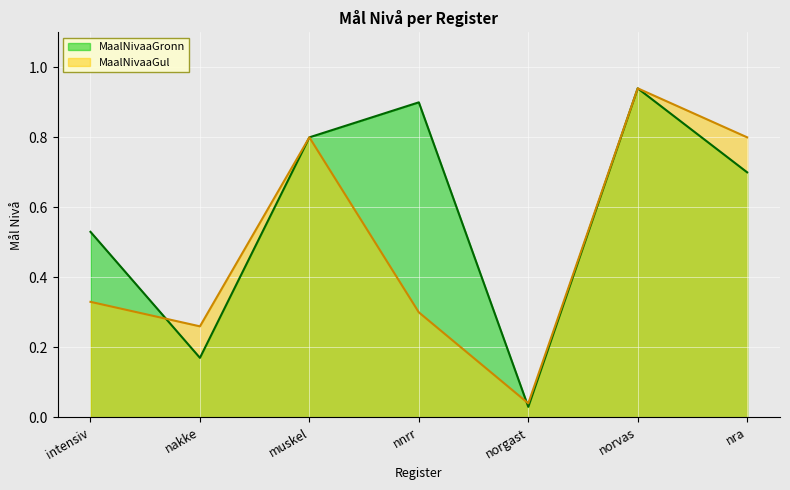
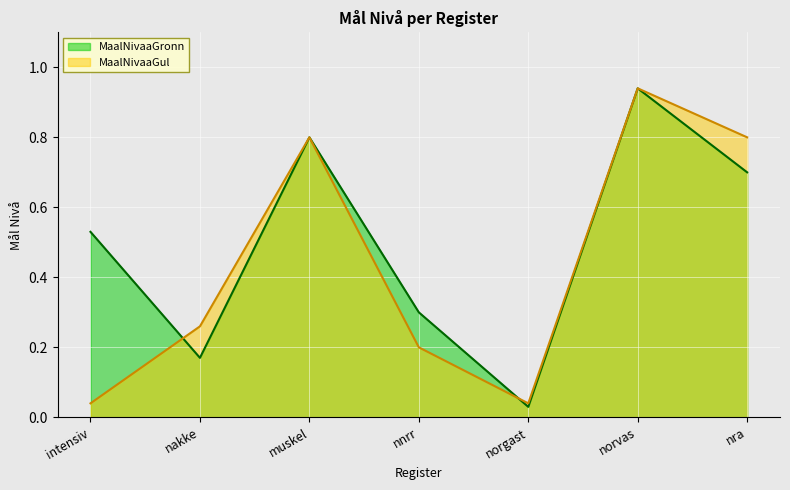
MaalNivaaGul, intensiv: 0.33 -> 0.04
MaalNivaaGronn, nnrr: 0.9 -> 0.3
MaalNivaaGul, nnrr: 0.3 -> 0.2
